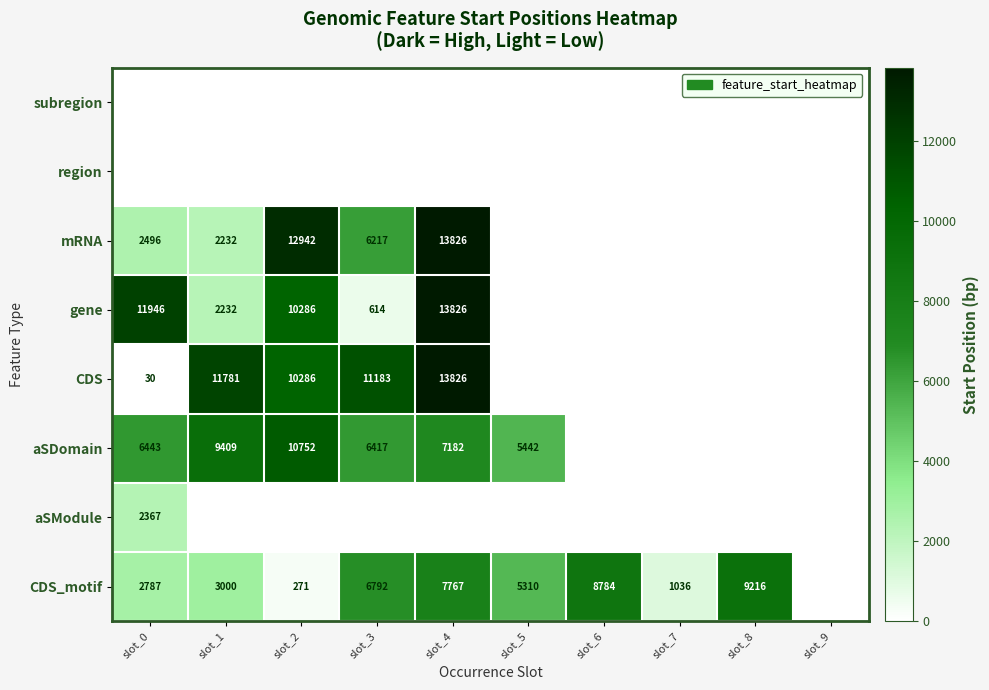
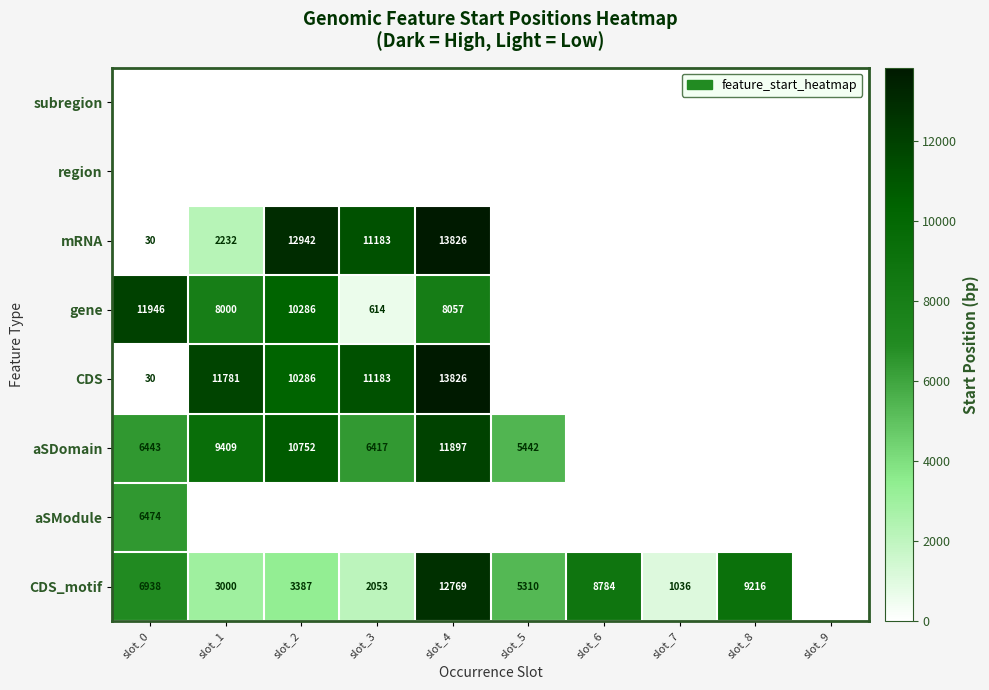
mRNA, slot_0: 2496 -> 30
mRNA, slot_3: 6217 -> 11183
gene, slot_1: 2232 -> 8000
gene, slot_4: 13826 -> 8057
aSDomain, slot_4: 7182 -> 11897
aSModule, slot_0: 2367 -> 6474
CDS_motif, slot_0: 2787 -> 6938
CDS_motif, slot_2: 271 -> 3387
CDS_motif, slot_3: 6792 -> 2053
CDS_motif, slot_4: 7767 -> 12769
